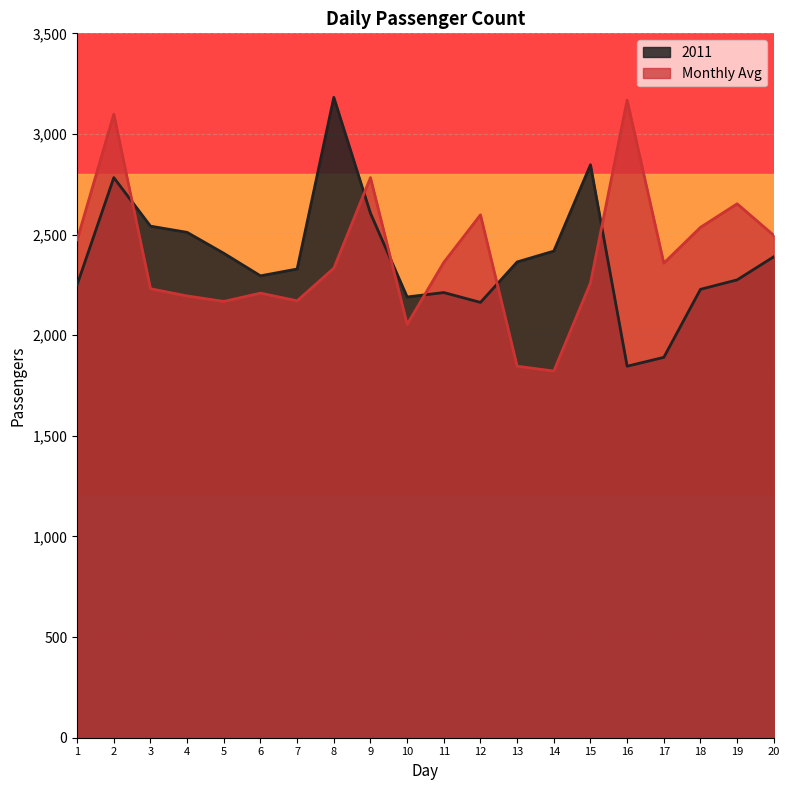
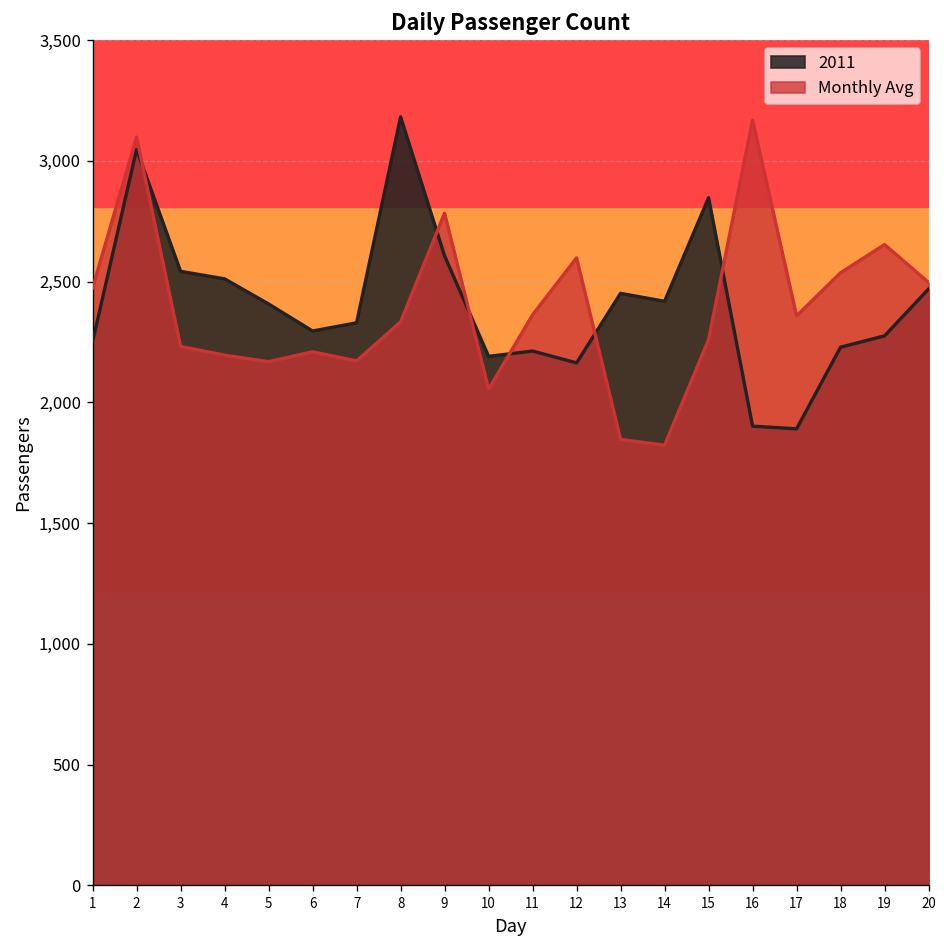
2011, 2: 2,780 -> 3,050
2011, 13: 2,360 -> 2,450
2011, 16: 1,850 -> 1,900
2011, 20: 2,390 -> 2,470
